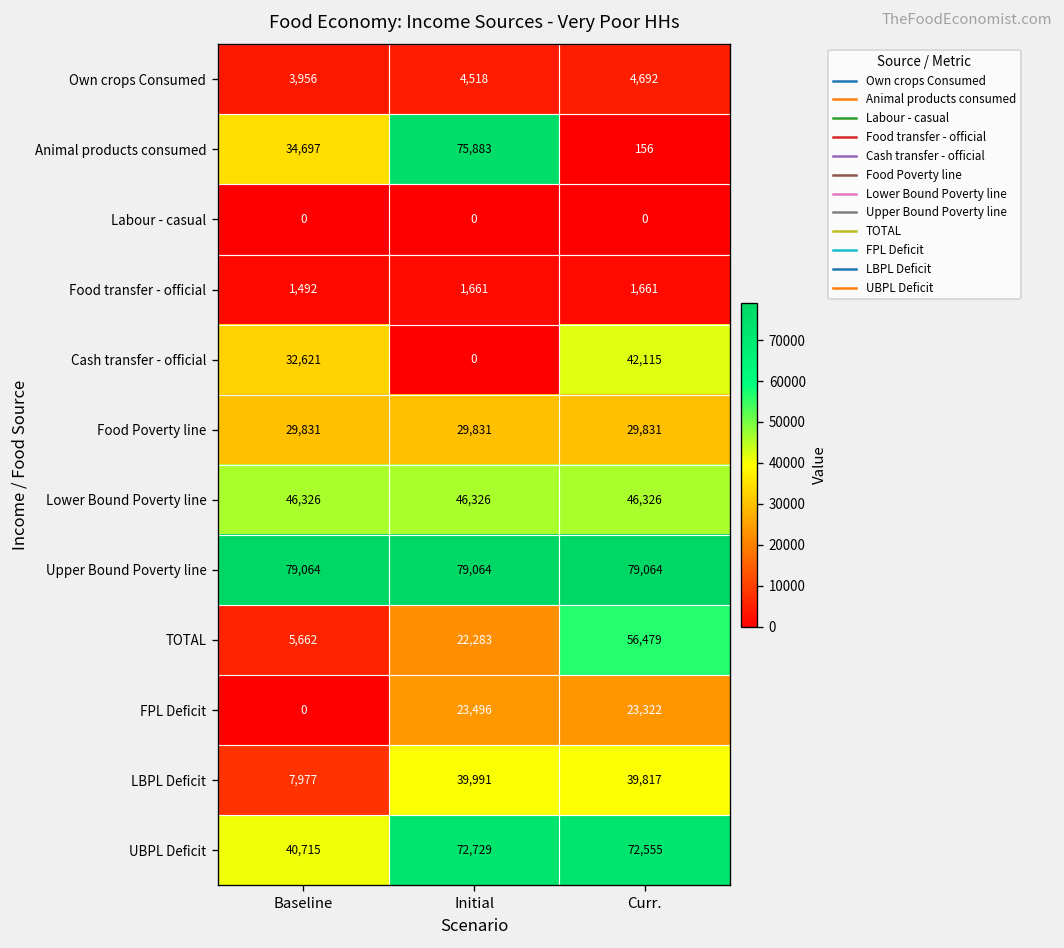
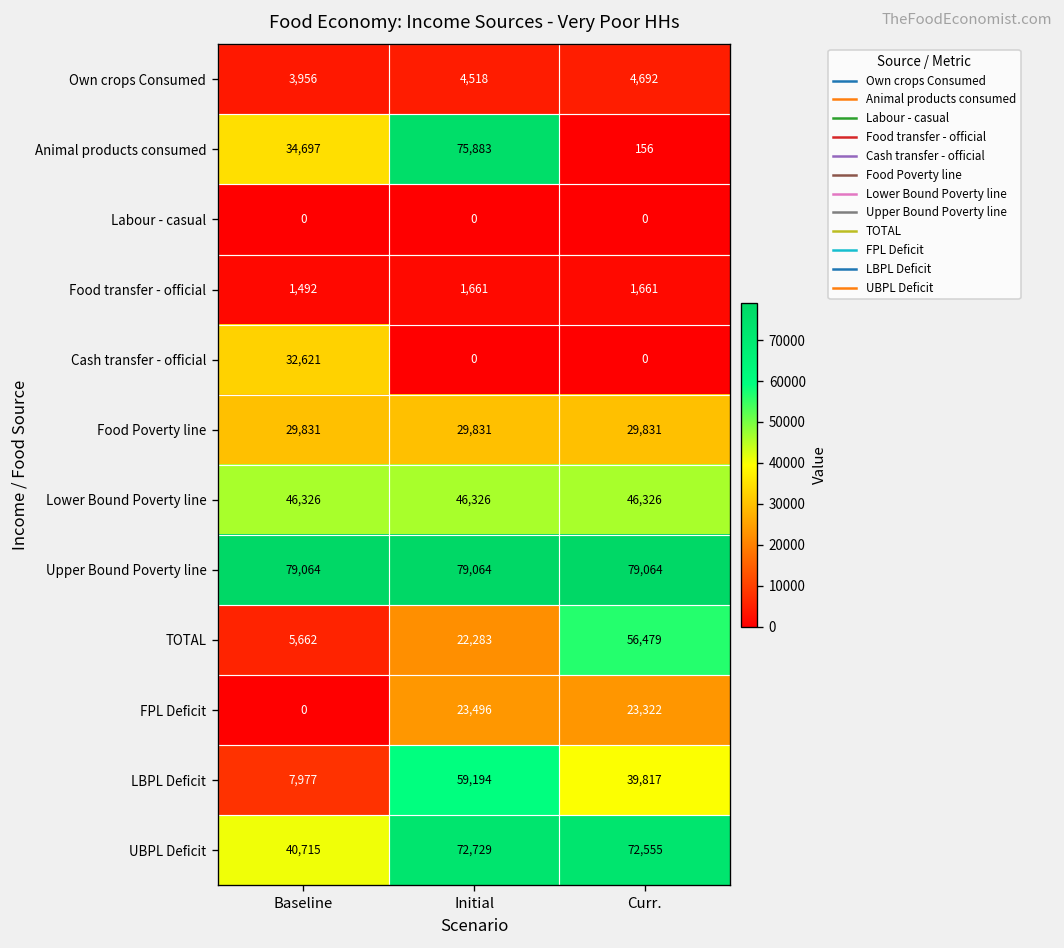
Cash transfer - official, Curr.: 42,115 -> 0
LBPL Deficit, Initial: 39,991 -> 59,194
